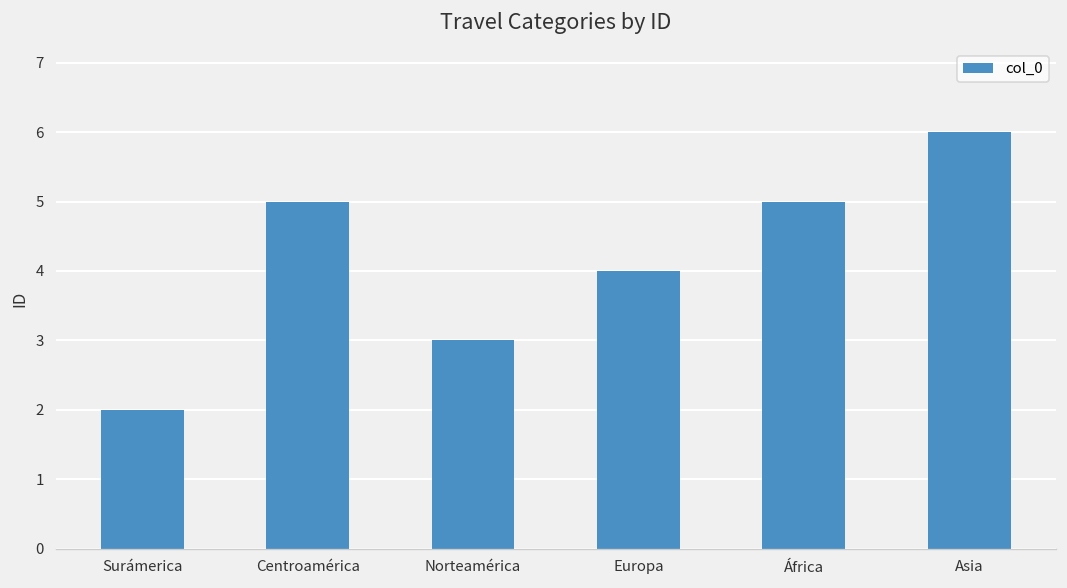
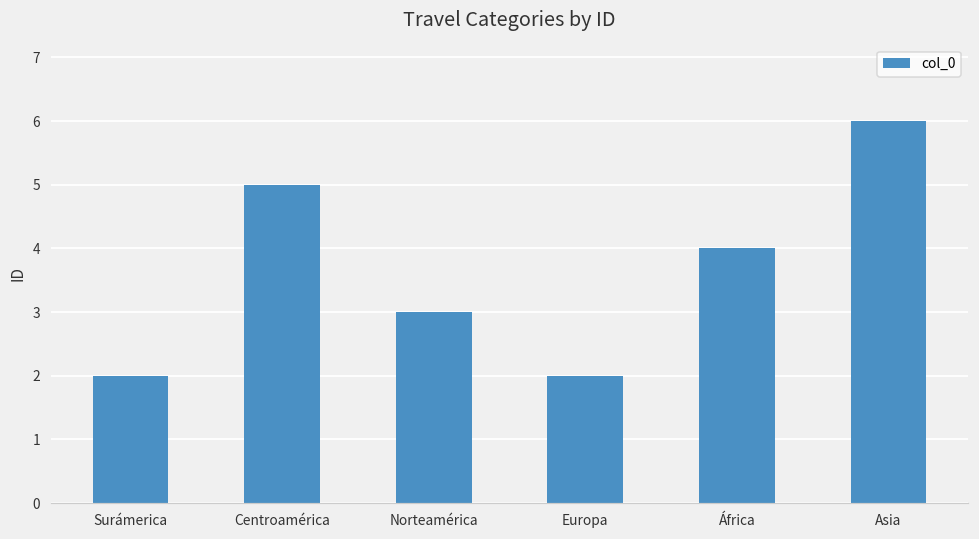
Europa: 4 -> 2
África: 5 -> 4
